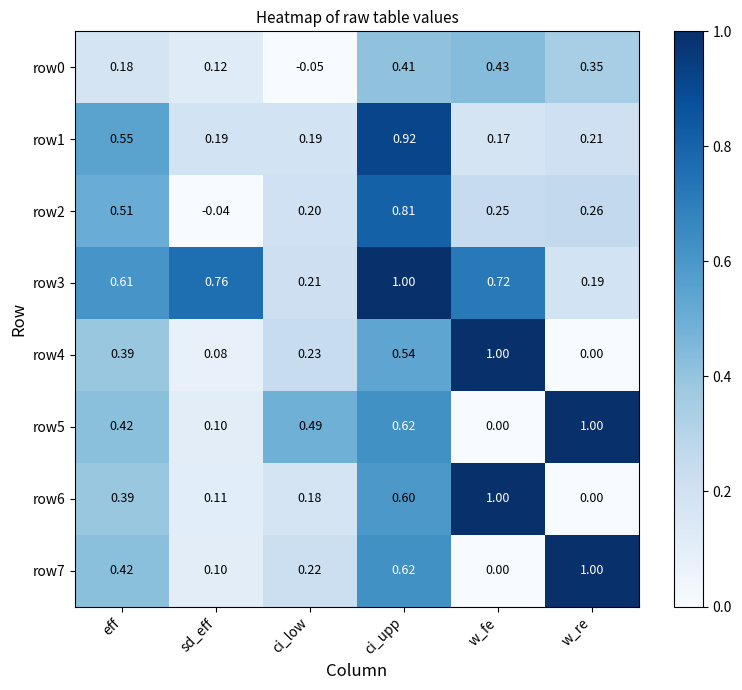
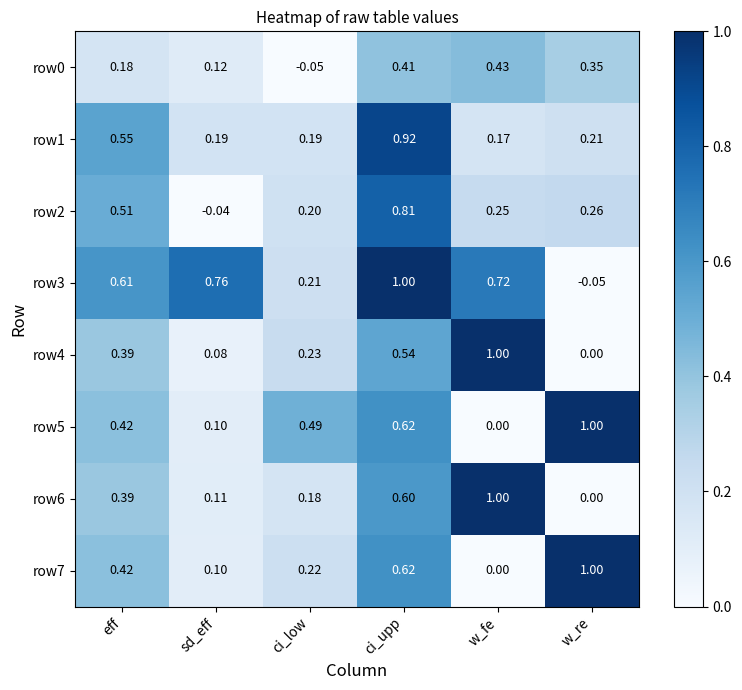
row3, w_re: 0.19 -> -0.05
